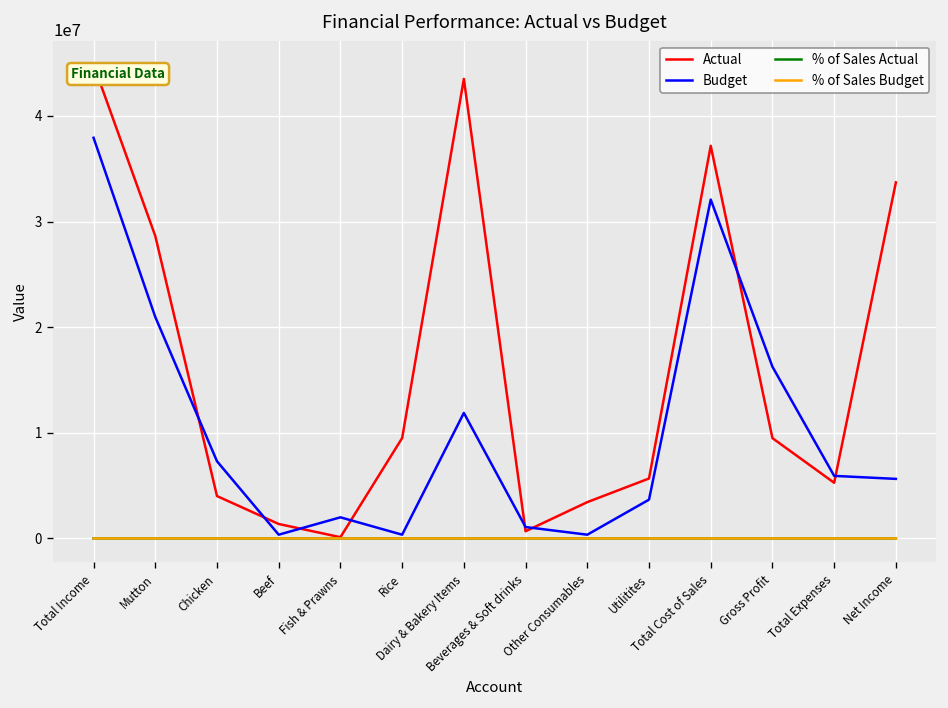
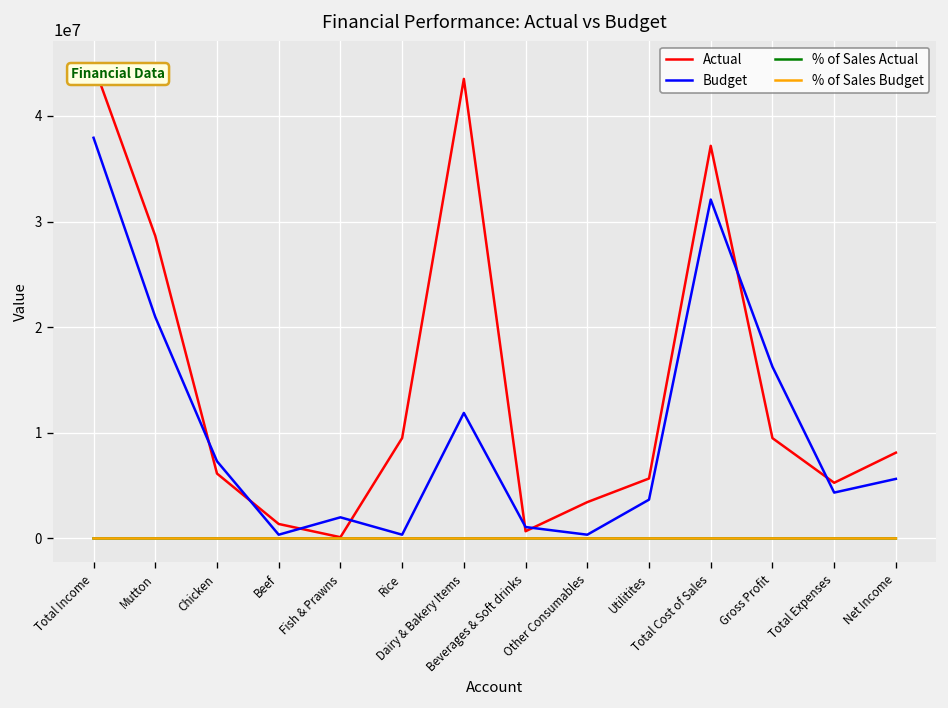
Actual, Chicken: 4000000 -> 6000000
Budget, Total Expenses: 6000000 -> 4000000
Actual, Net Income: 34000000 -> 8000000
